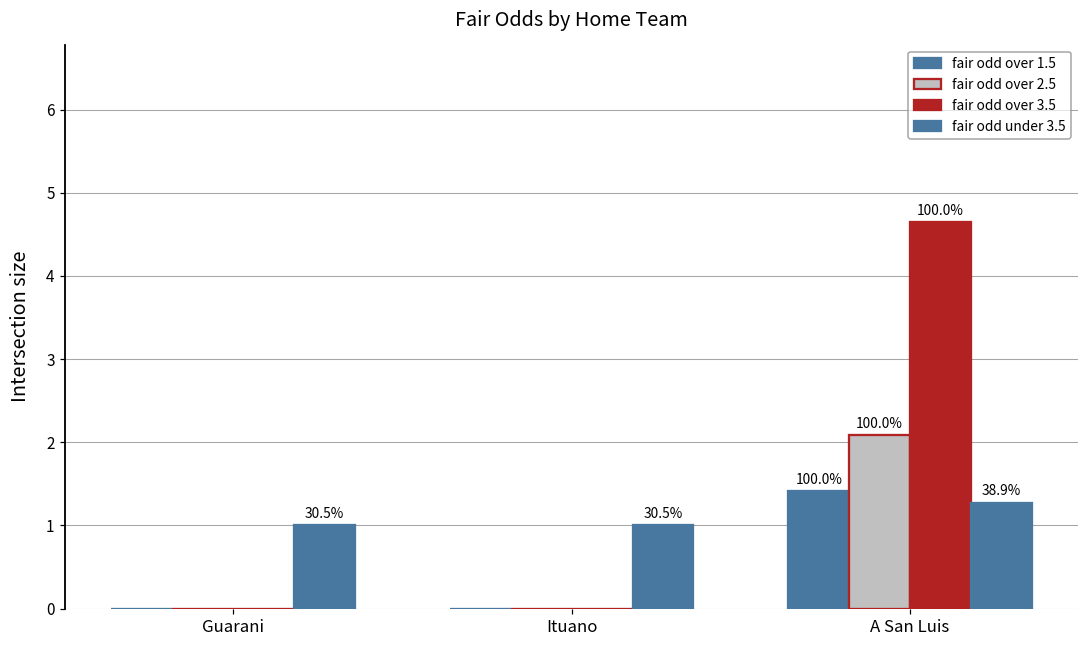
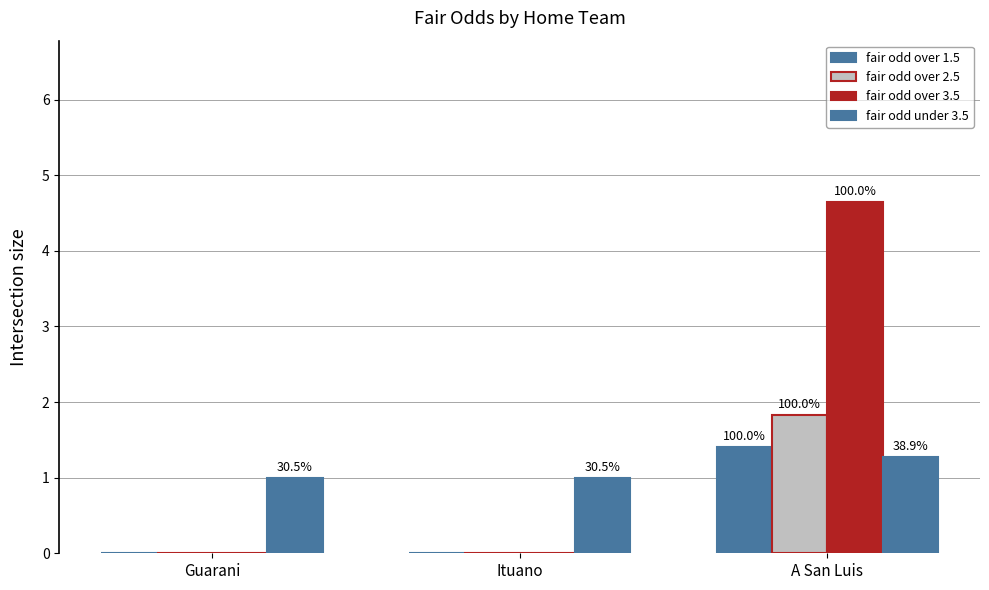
fair odd over 2.5, A San Luis: 2.1 -> 1.8
